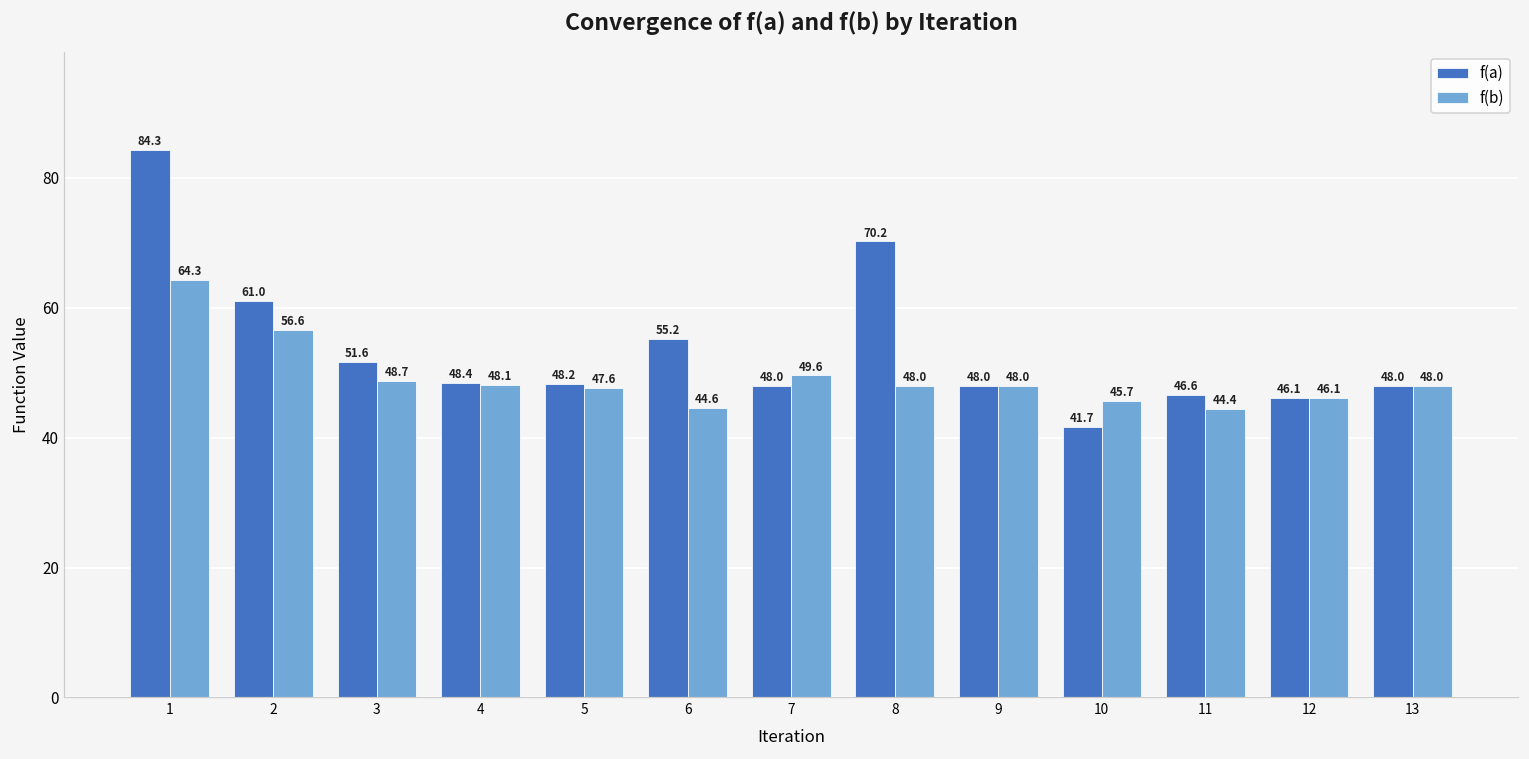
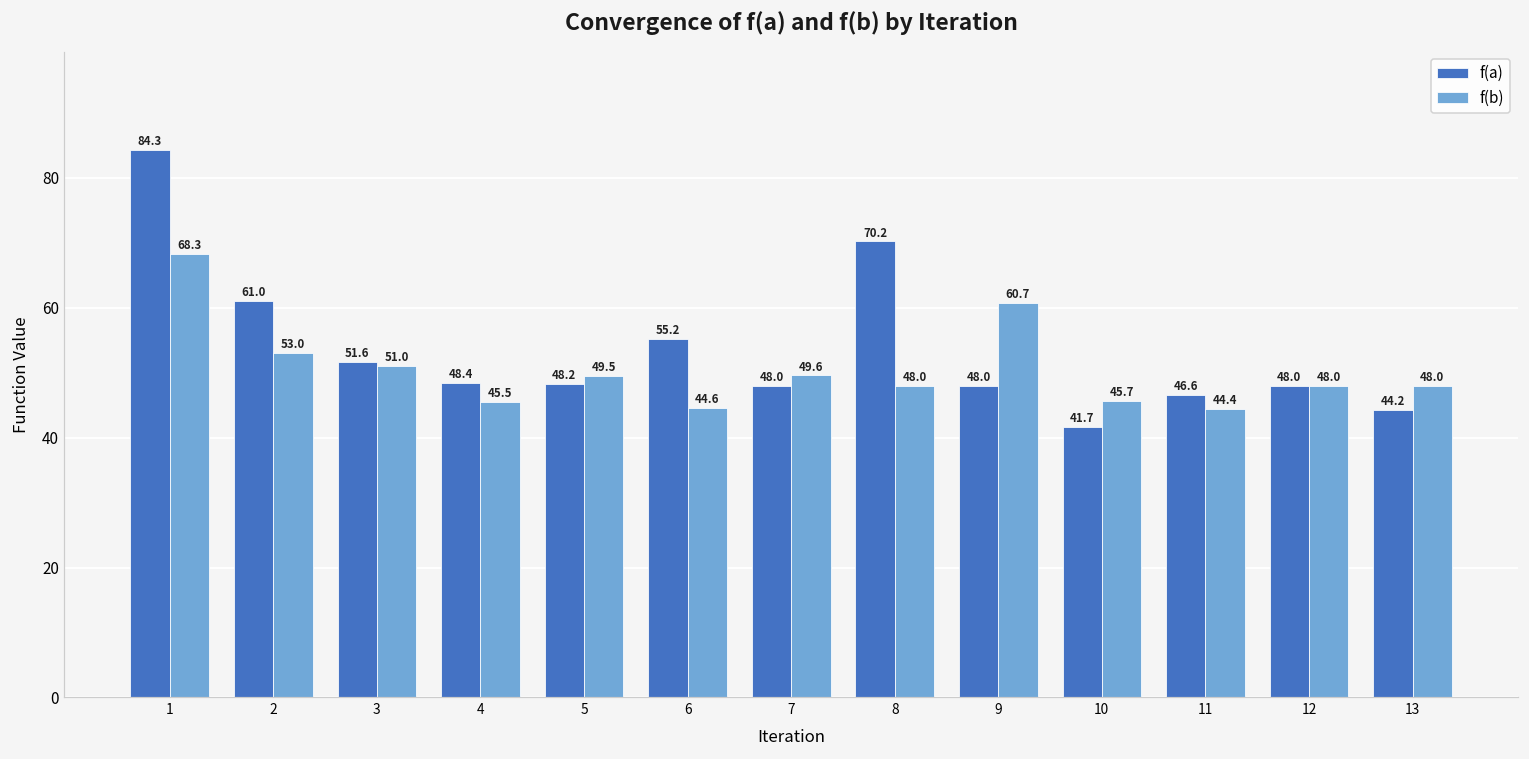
f(b), 1: 64.3 -> 68.3
f(b), 2: 56.6 -> 53.0
f(b), 3: 48.7 -> 51.0
f(b), 4: 48.1 -> 45.5
f(b), 5: 47.6 -> 49.5
f(b), 9: 48.0 -> 60.7
f(a), 12: 46.1 -> 48.0
f(b), 12: 46.1 -> 48.0
f(a), 13: 48.0 -> 44.2
